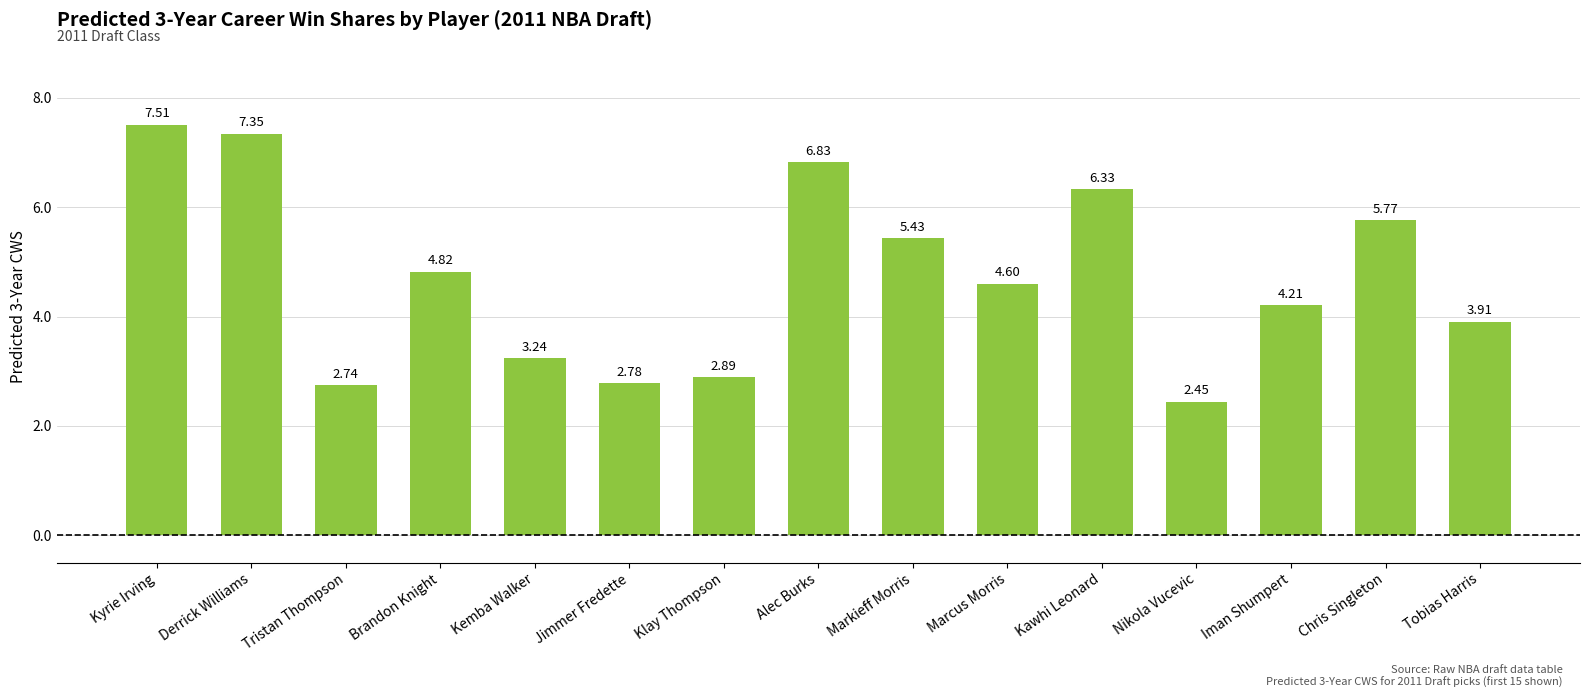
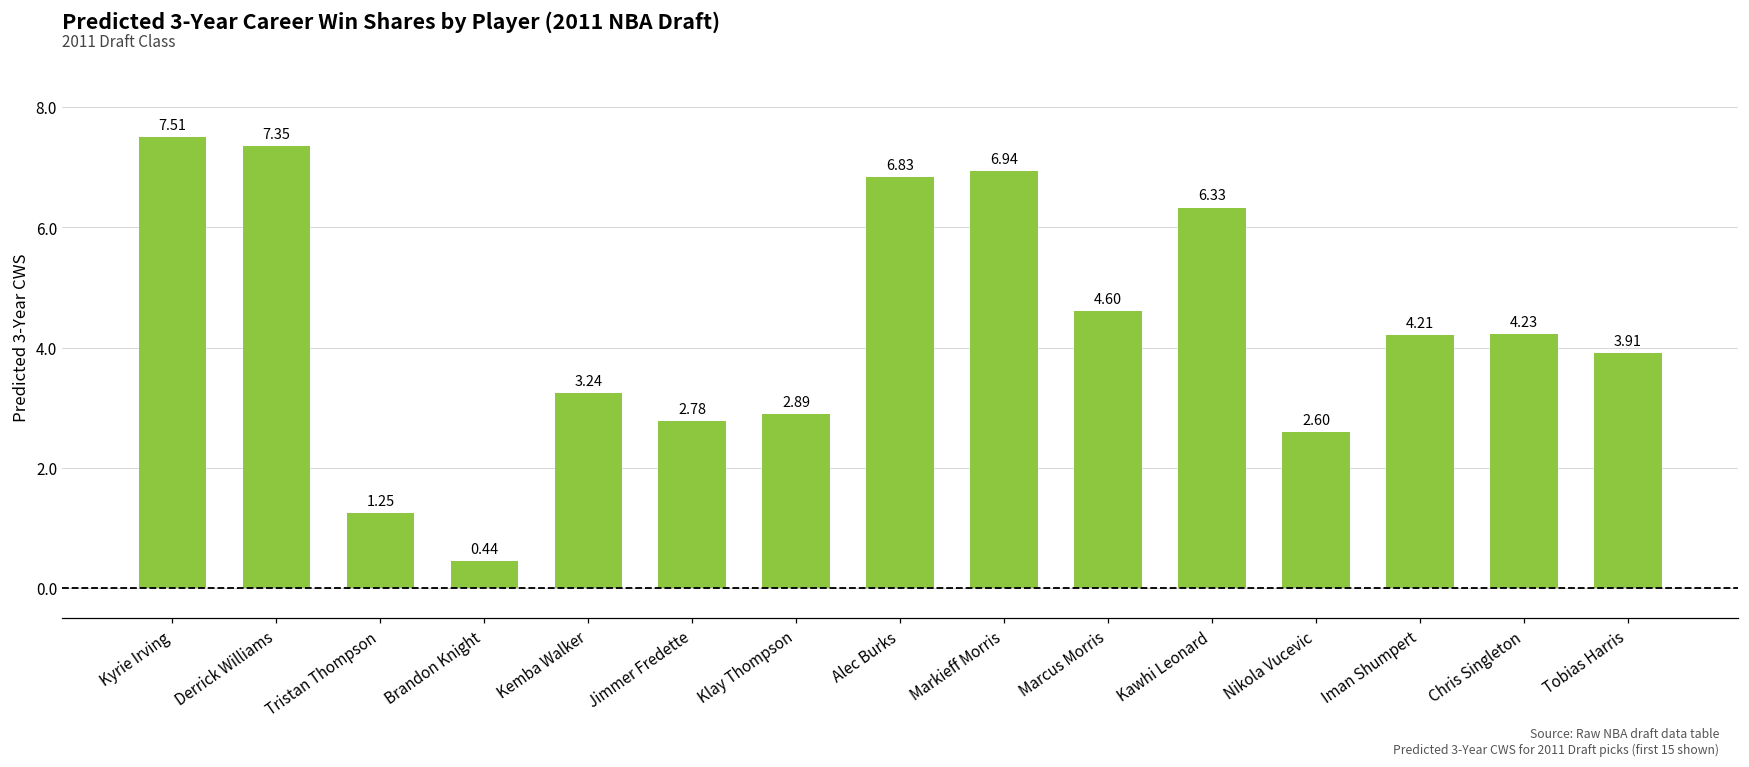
Tristan Thompson: 2.74 -> 1.25
Brandon Knight: 4.82 -> 0.44
Markieff Morris: 5.43 -> 6.94
Nikola Vucevic: 2.45 -> 2.60
Chris Singleton: 5.77 -> 4.23
